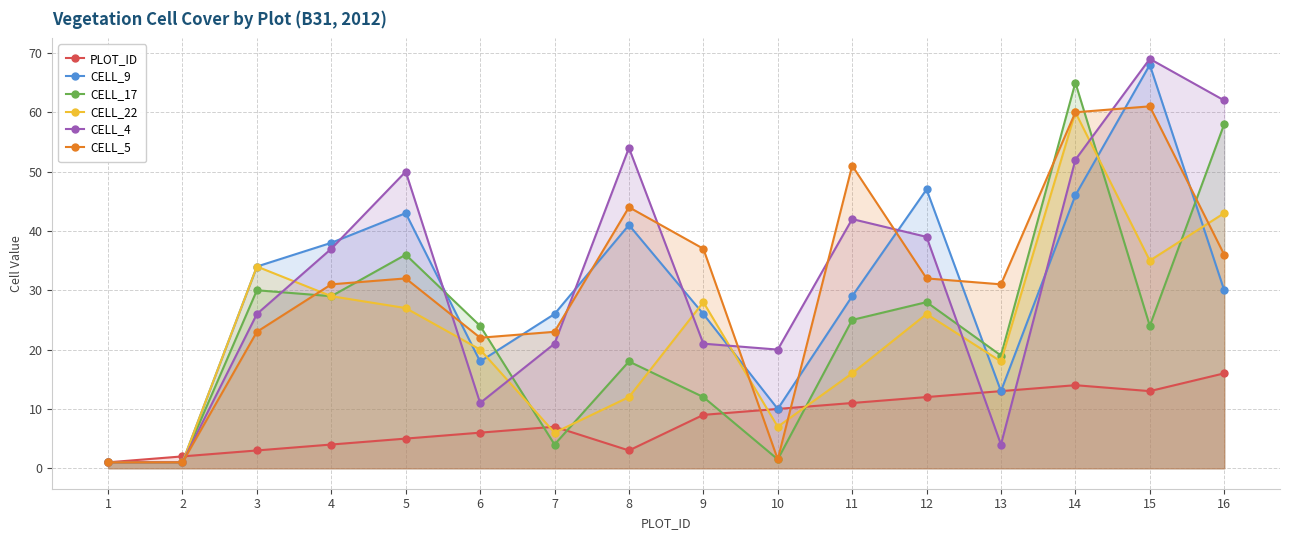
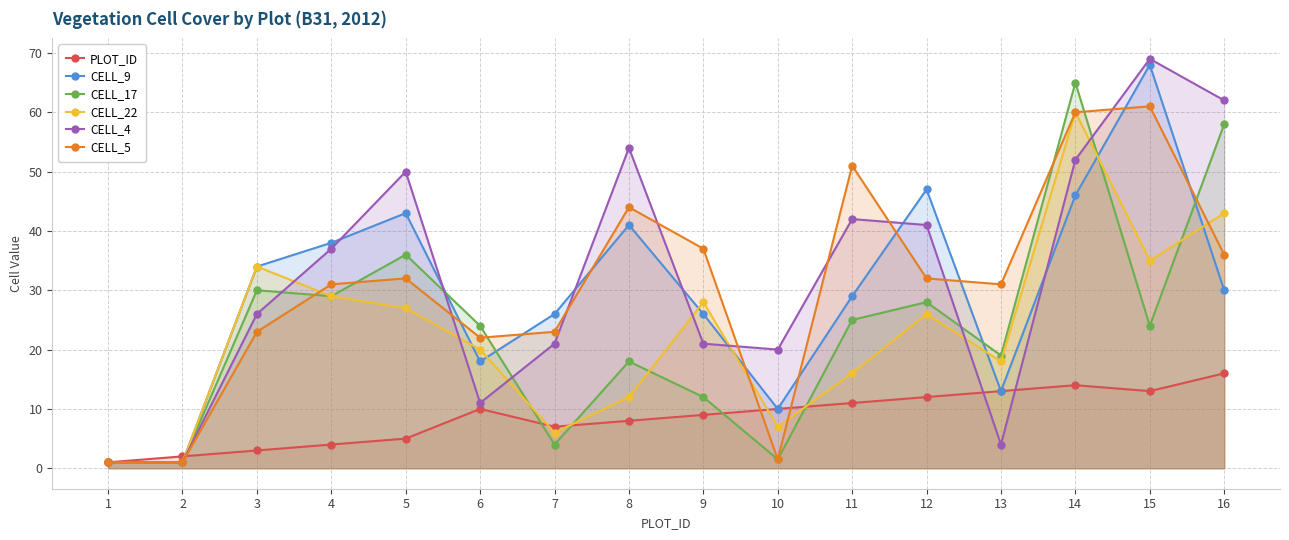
PLOT_ID, 6: 6 -> 10
PLOT_ID, 8: 3 -> 8
CELL_4, 12: 39 -> 41
